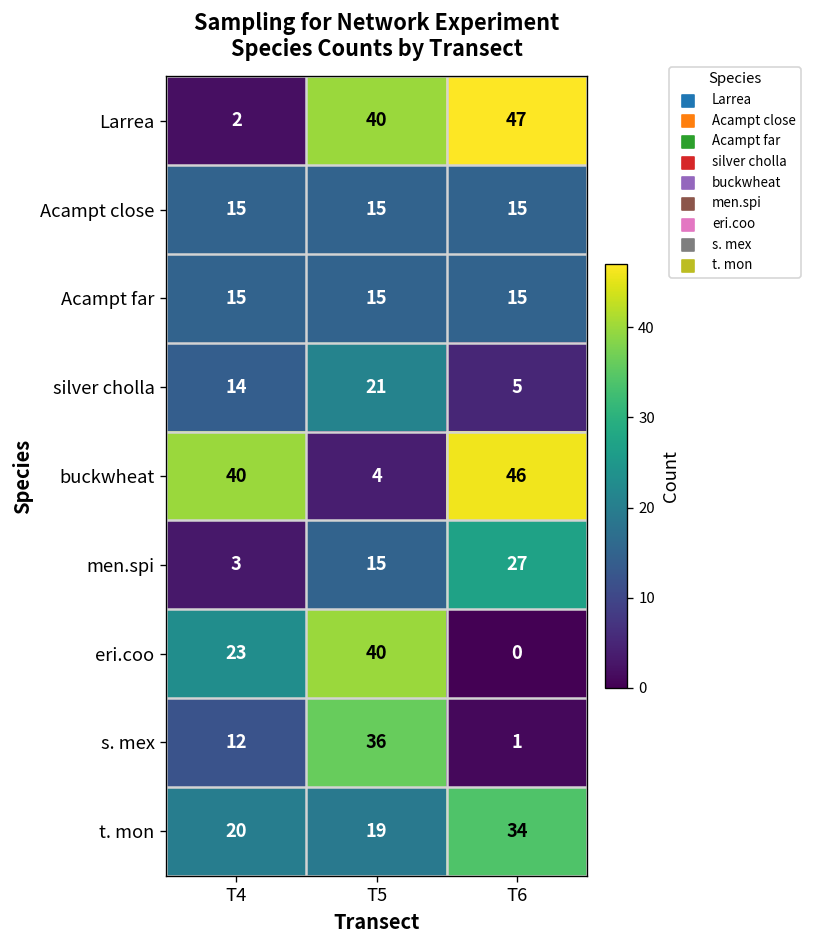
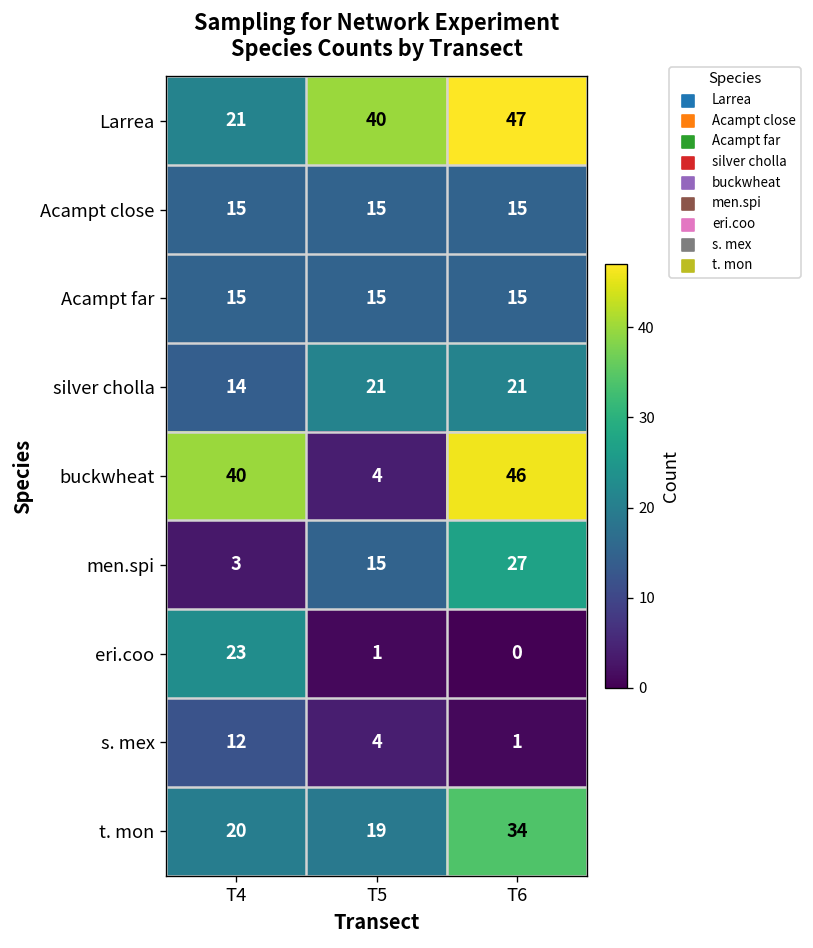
Larrea, T4: 2 -> 21
silver cholla, T6: 5 -> 21
eri.coo, T5: 40 -> 1
s. mex, T5: 36 -> 4
